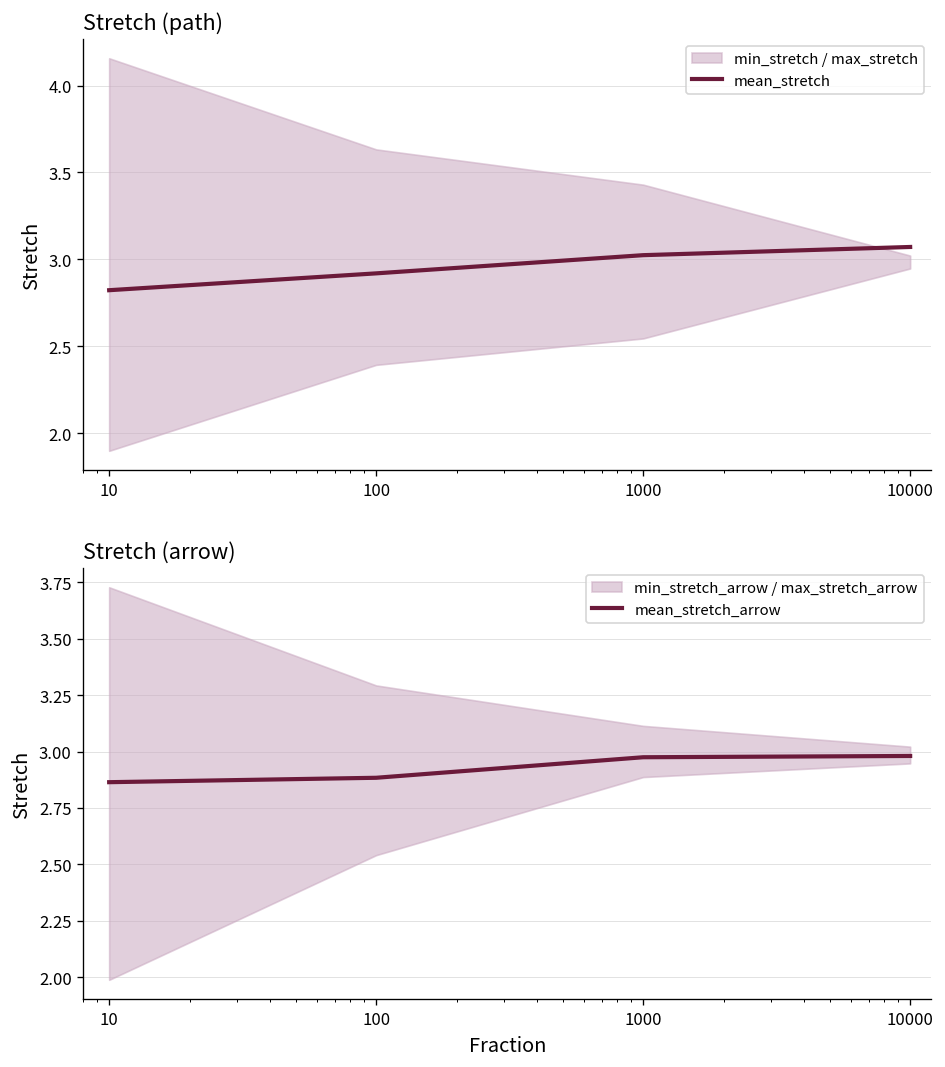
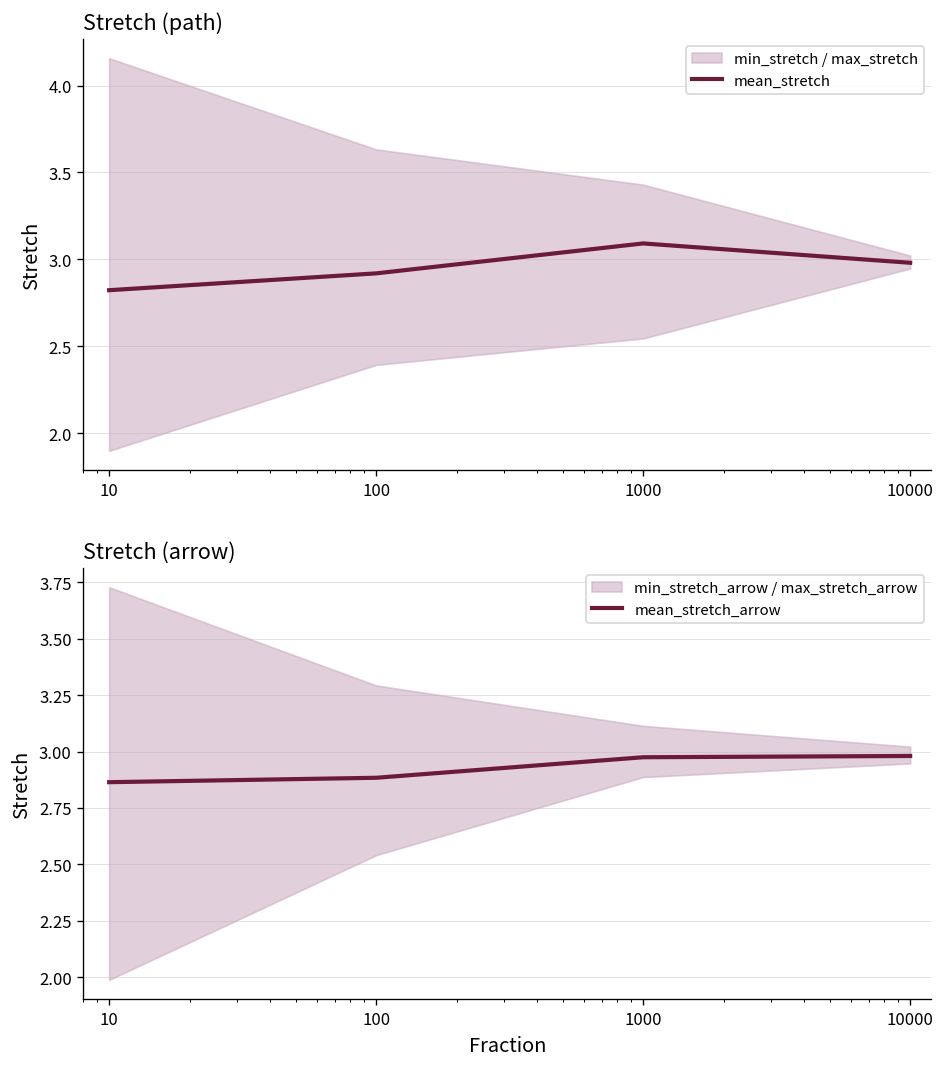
Stretch (path), mean_stretch, 1000: 3.02 -> 3.09
Stretch (path), mean_stretch, 10000: 3.07 -> 2.98
